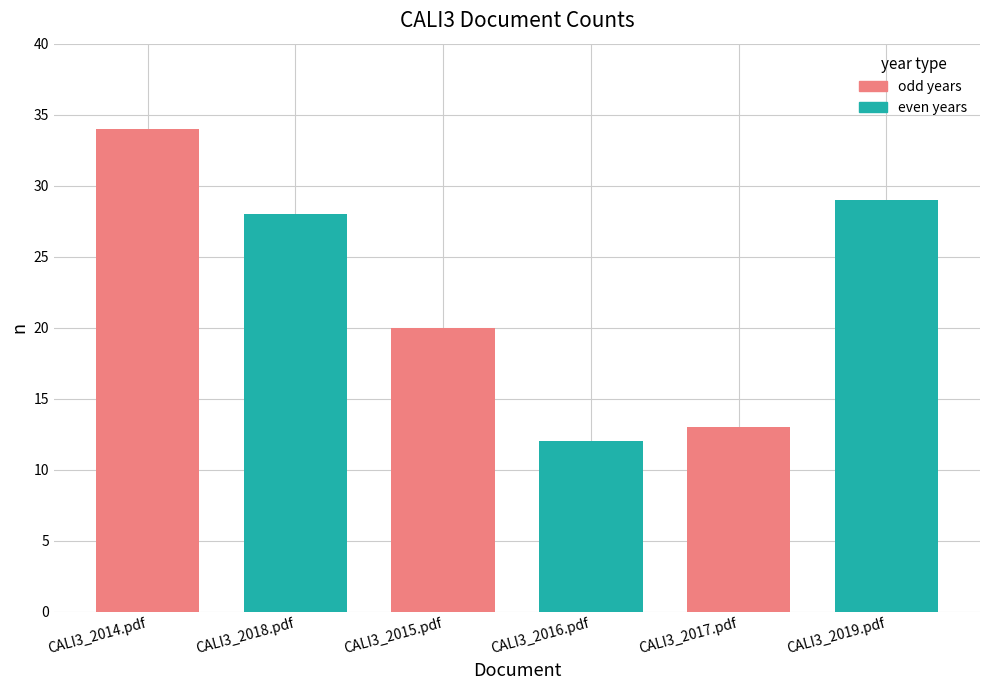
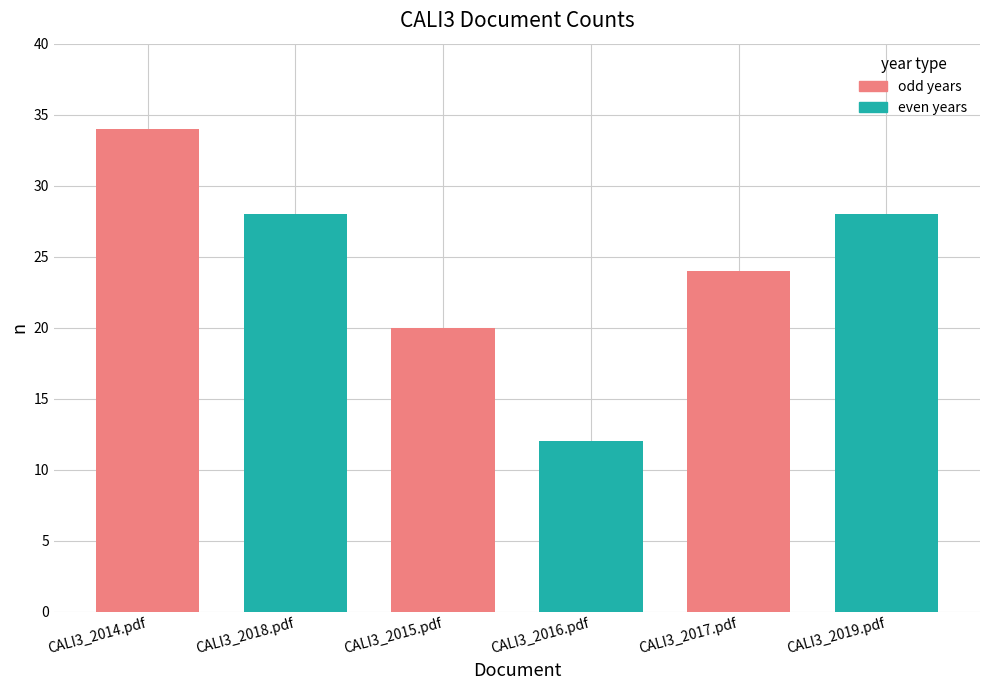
CALI3_2017.pdf: 13 -> 24
CALI3_2019.pdf: 29 -> 28
